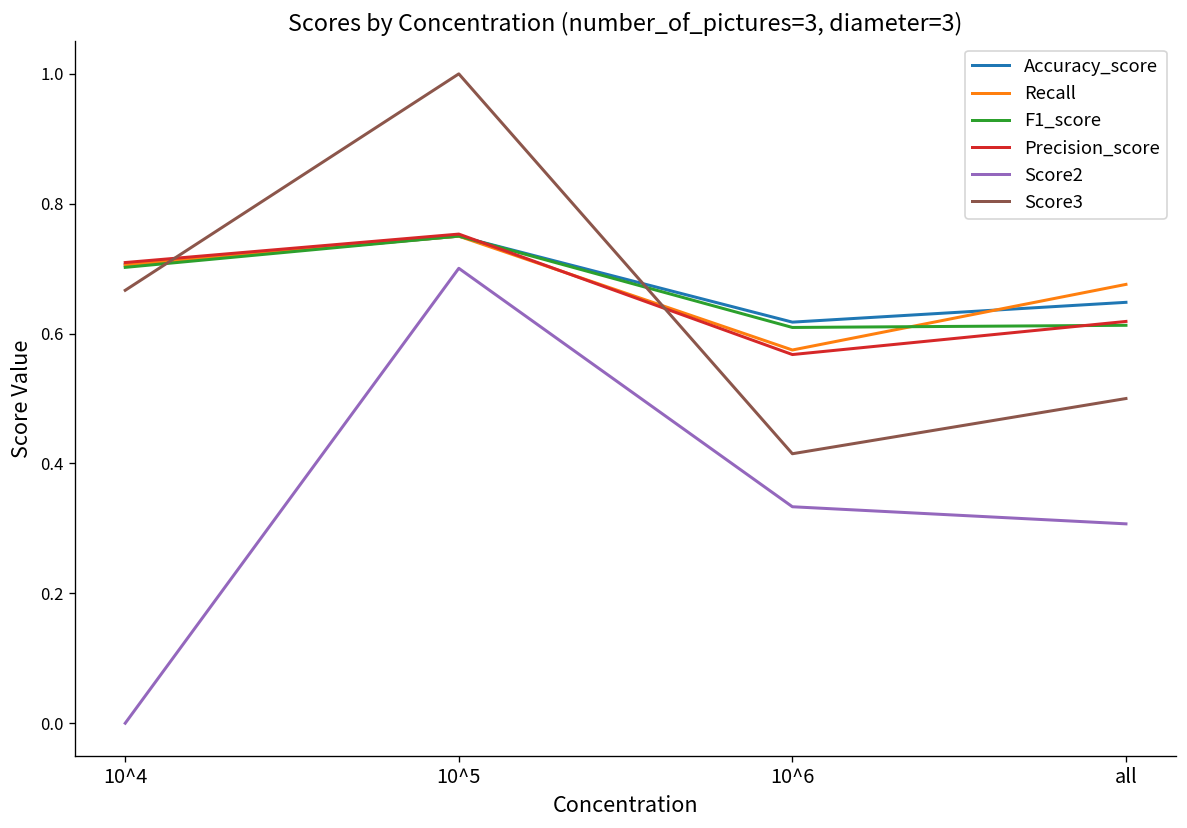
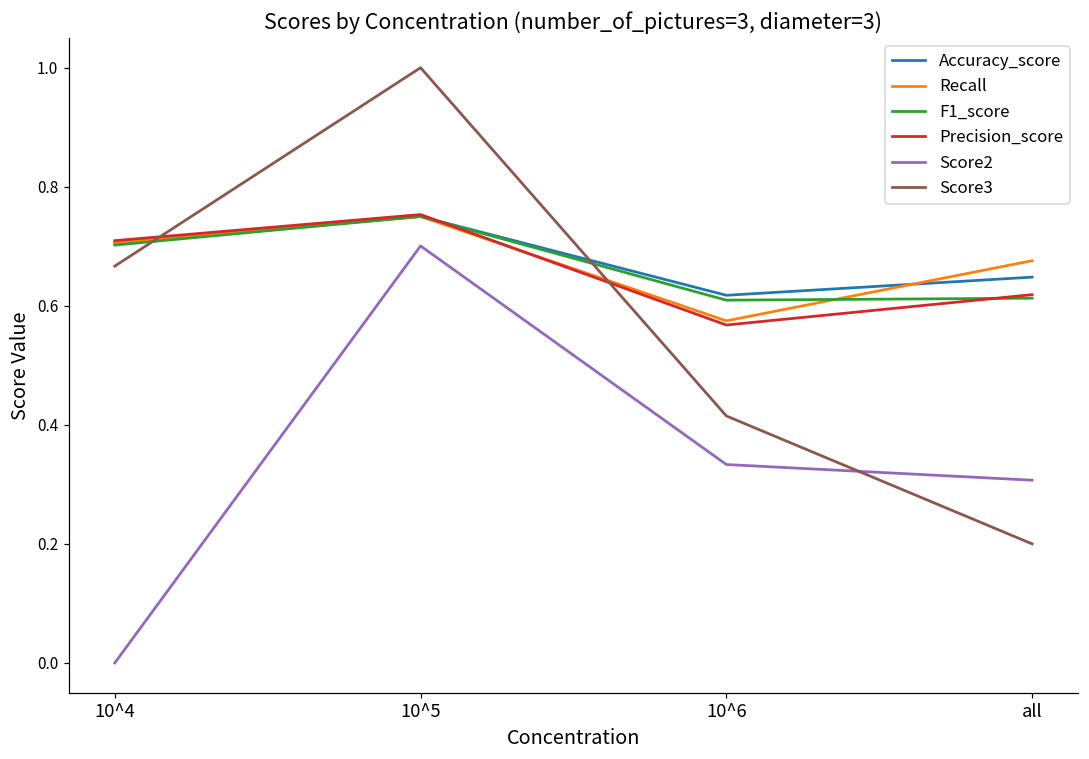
Score3, all: 0.5 -> 0.2
